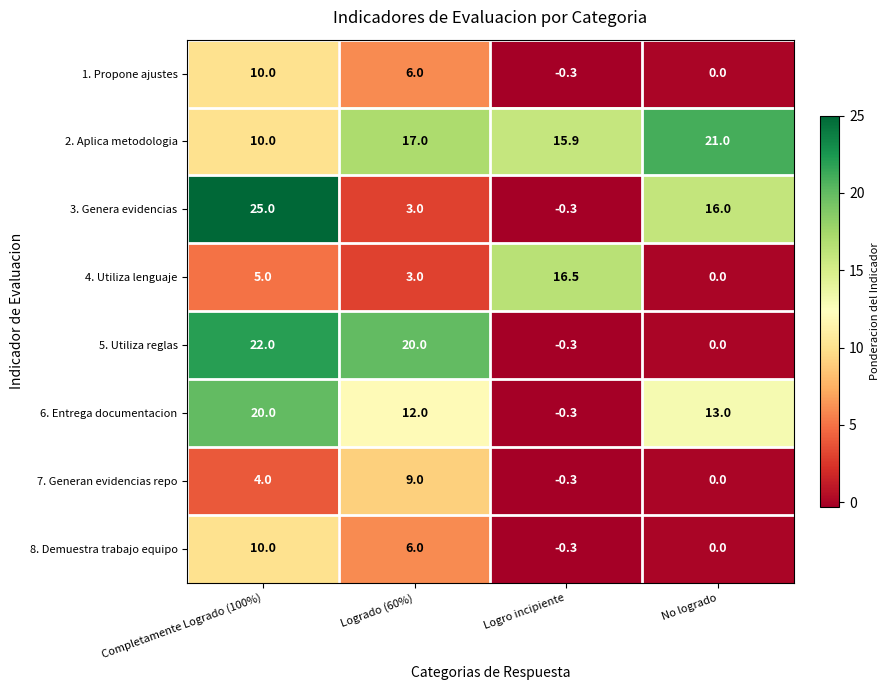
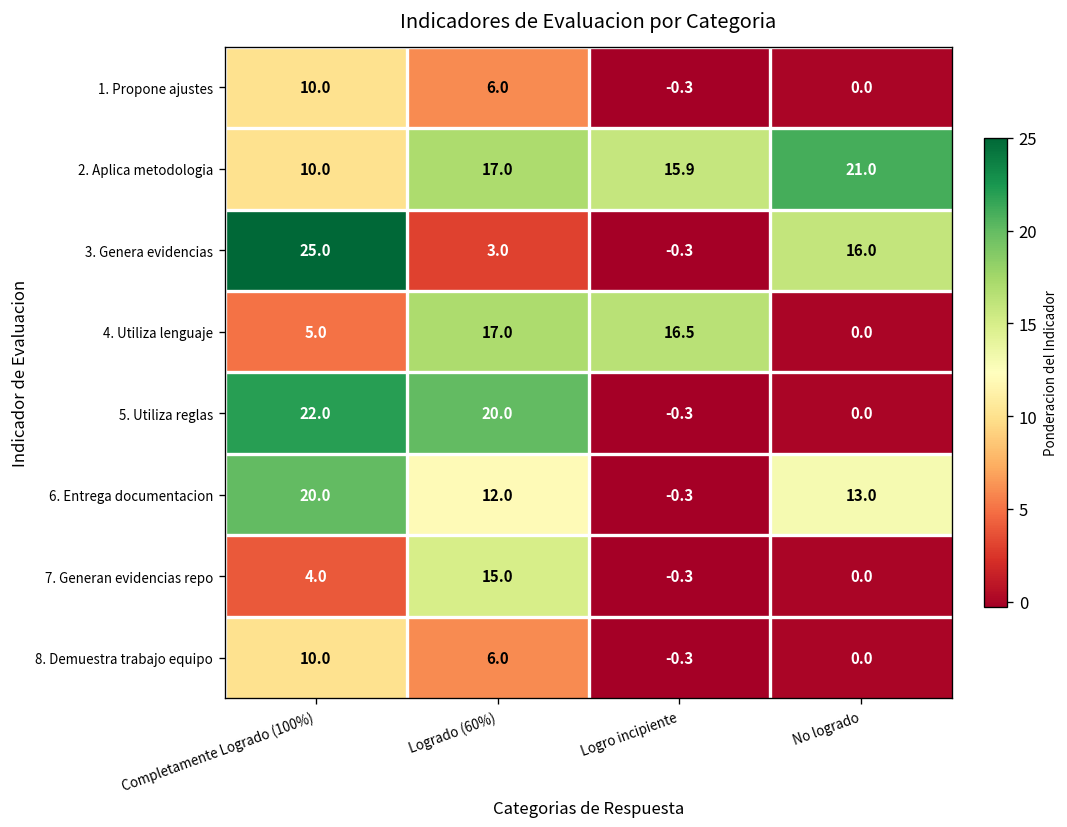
4. Utiliza lenguaje, Logrado (60%): 3.0 -> 17.0
7. Generan evidencias repo, Logrado (60%): 9.0 -> 15.0
